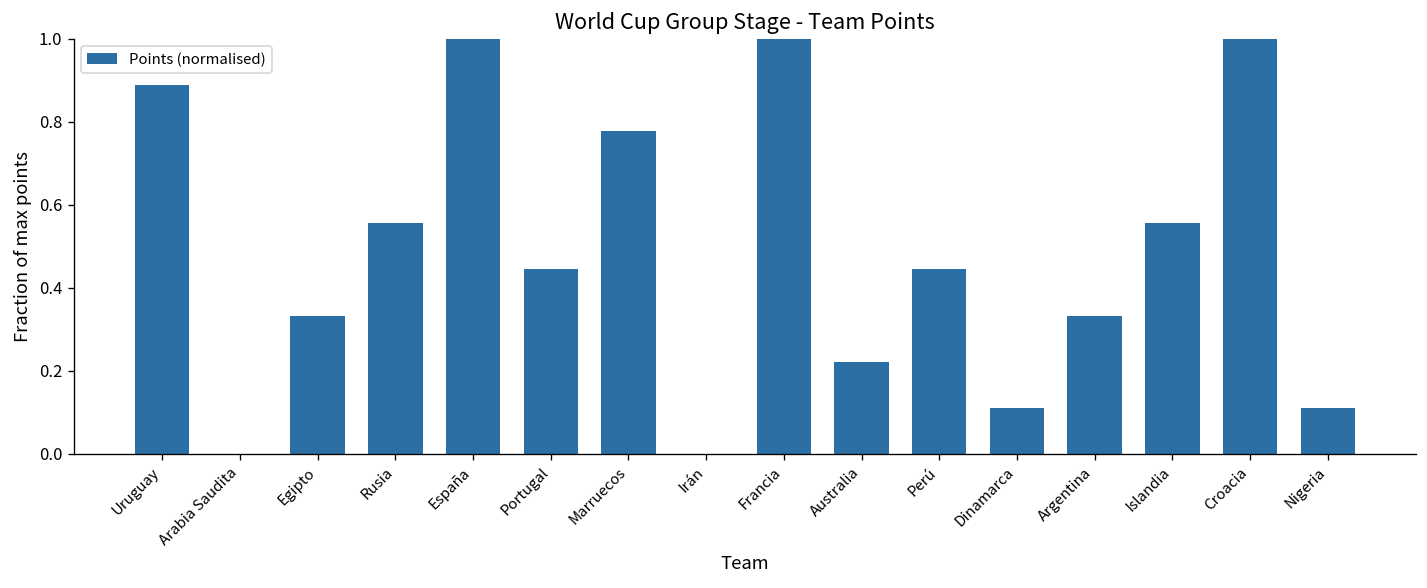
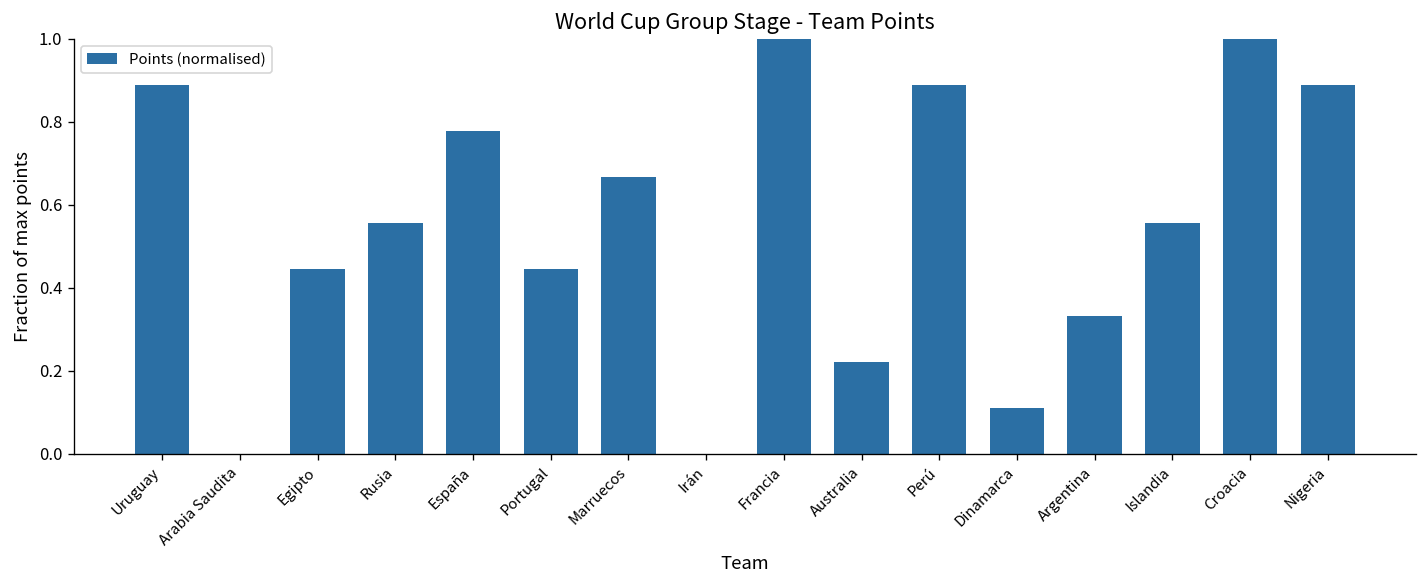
Egipto: 0.33 -> 0.44
España: 1.00 -> 0.78
Marruecos: 0.78 -> 0.67
Perú: 0.44 -> 0.89
Nigeria: 0.11 -> 0.89
